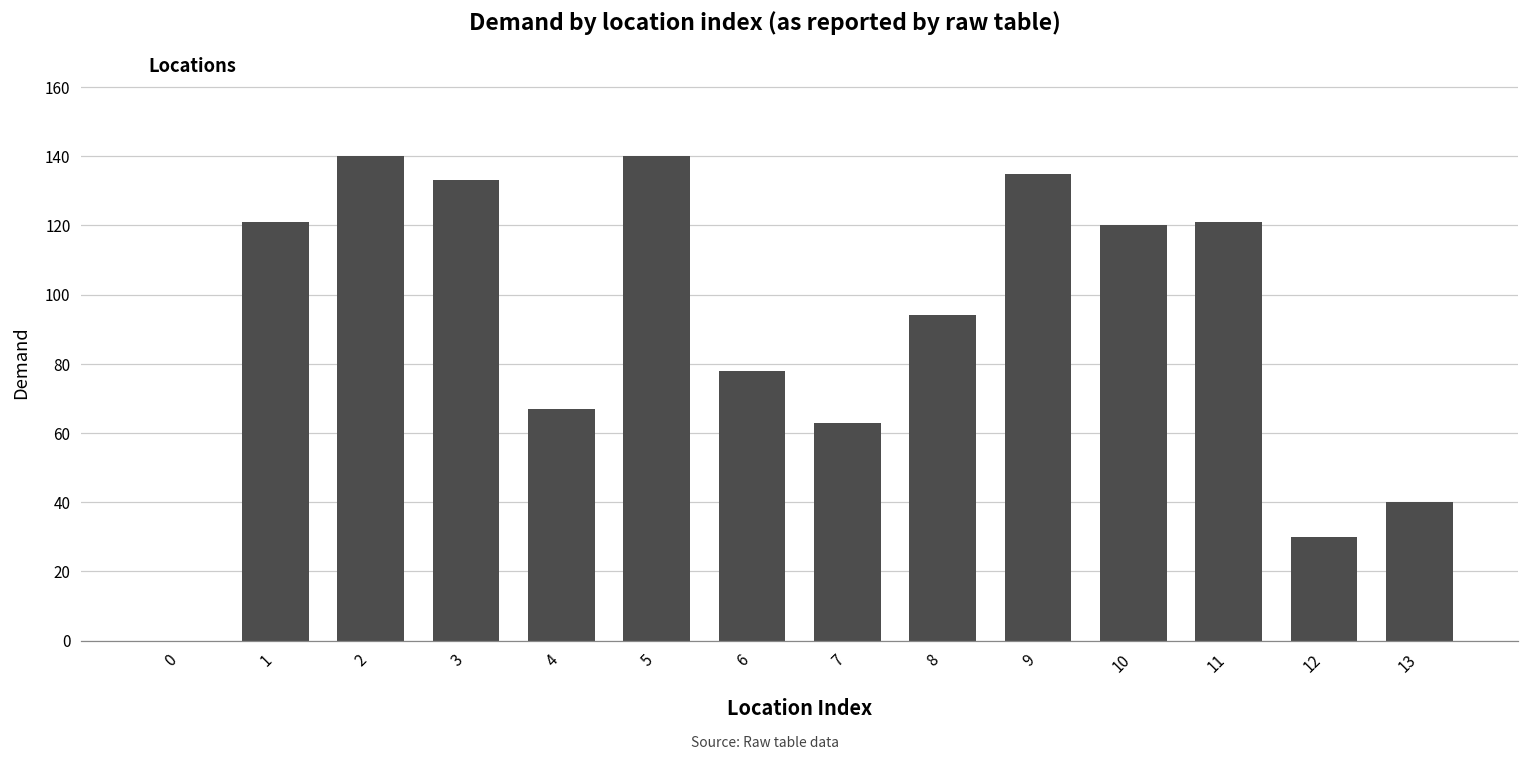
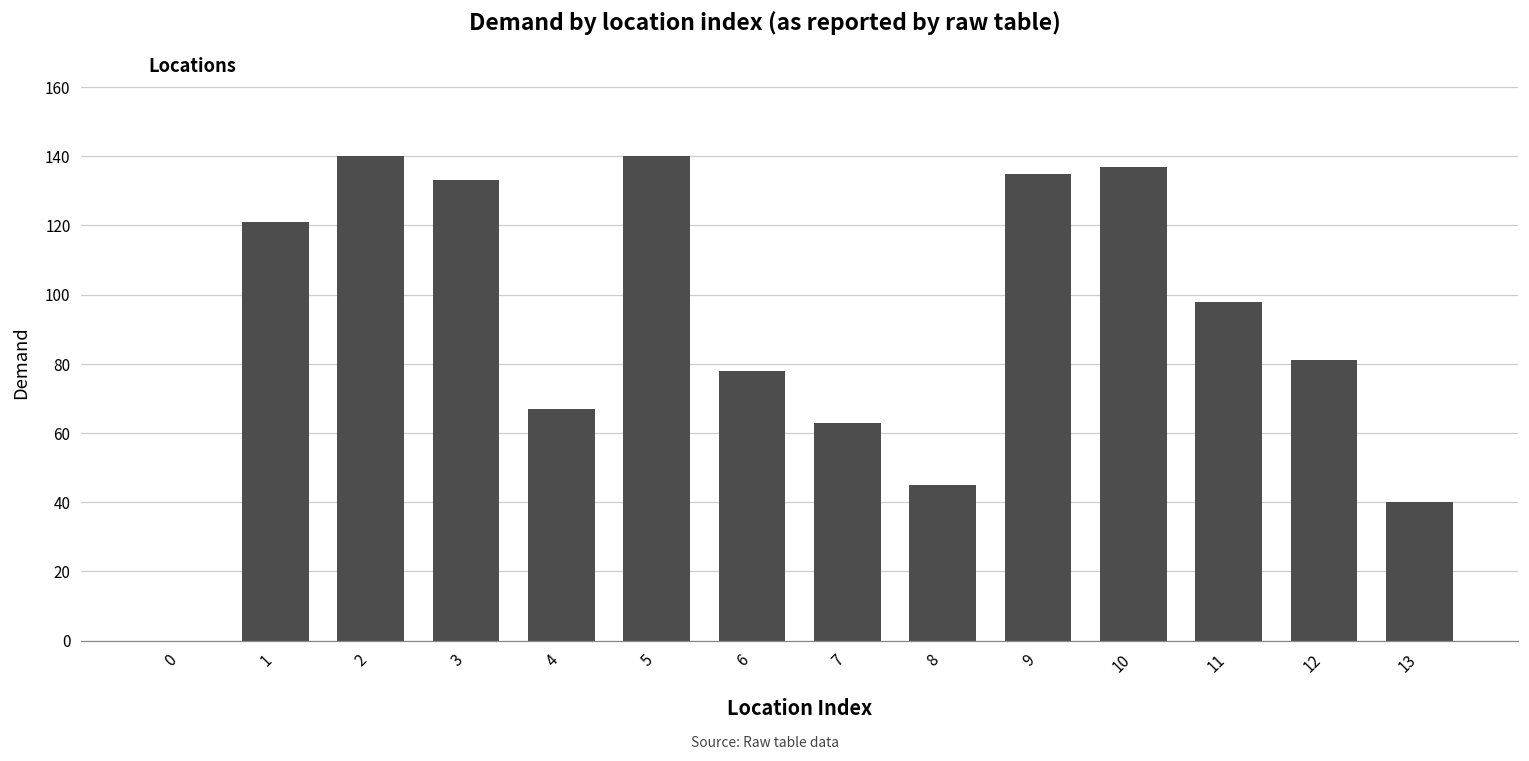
8: 94 -> 45
10: 120 -> 137
11: 121 -> 98
12: 30 -> 81
